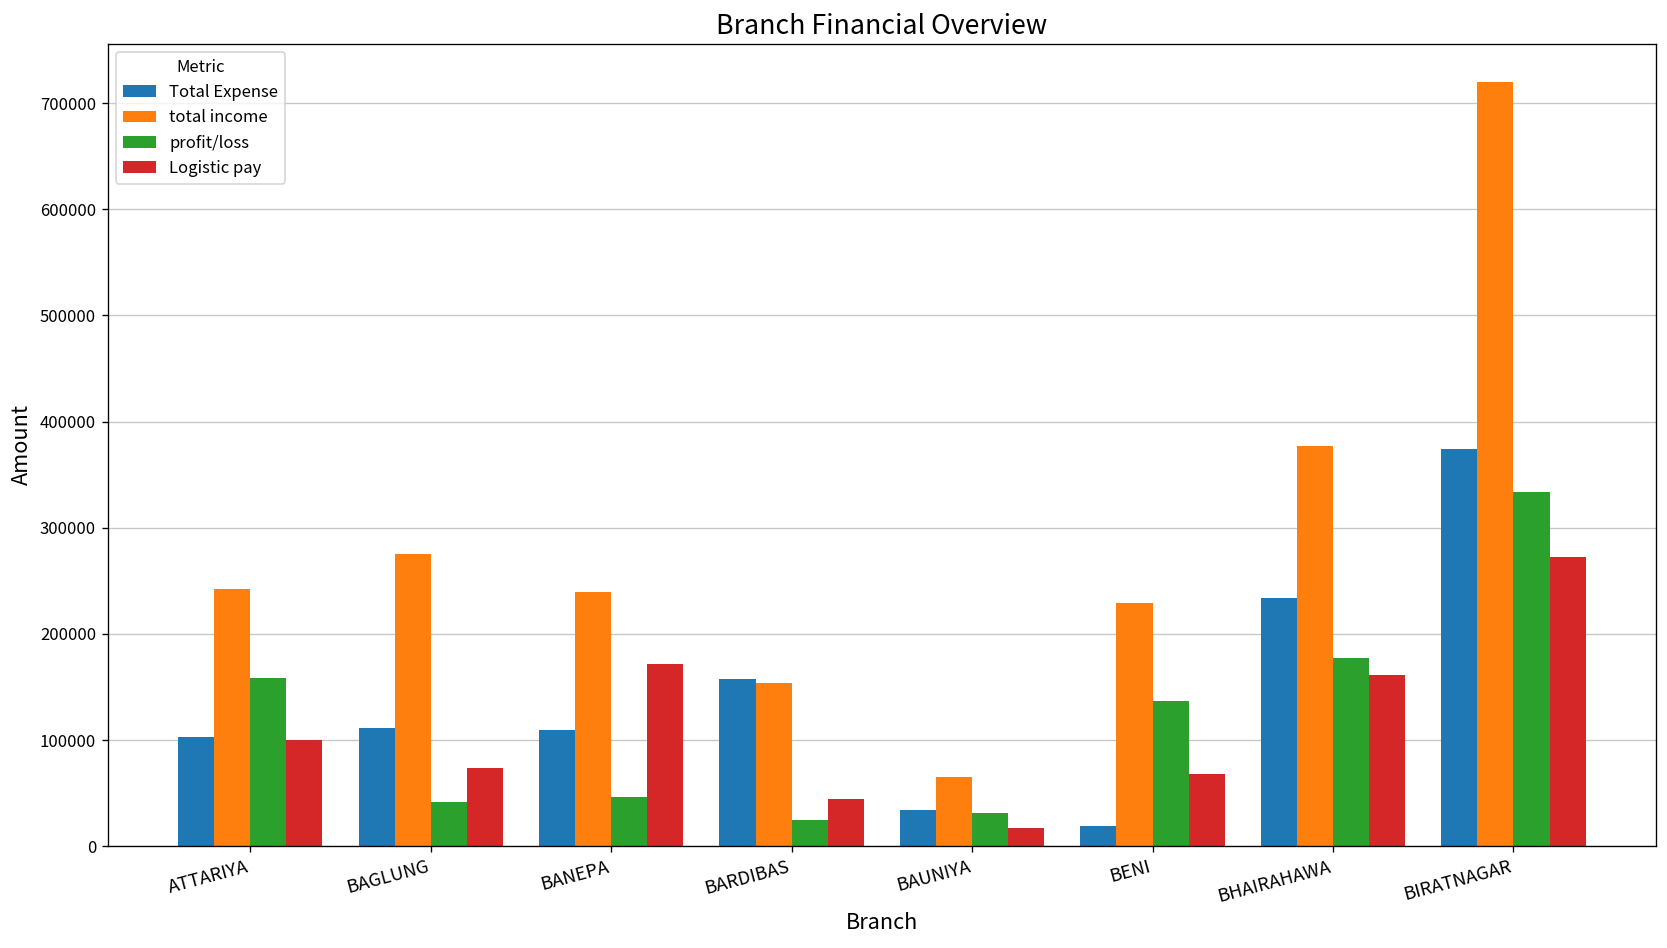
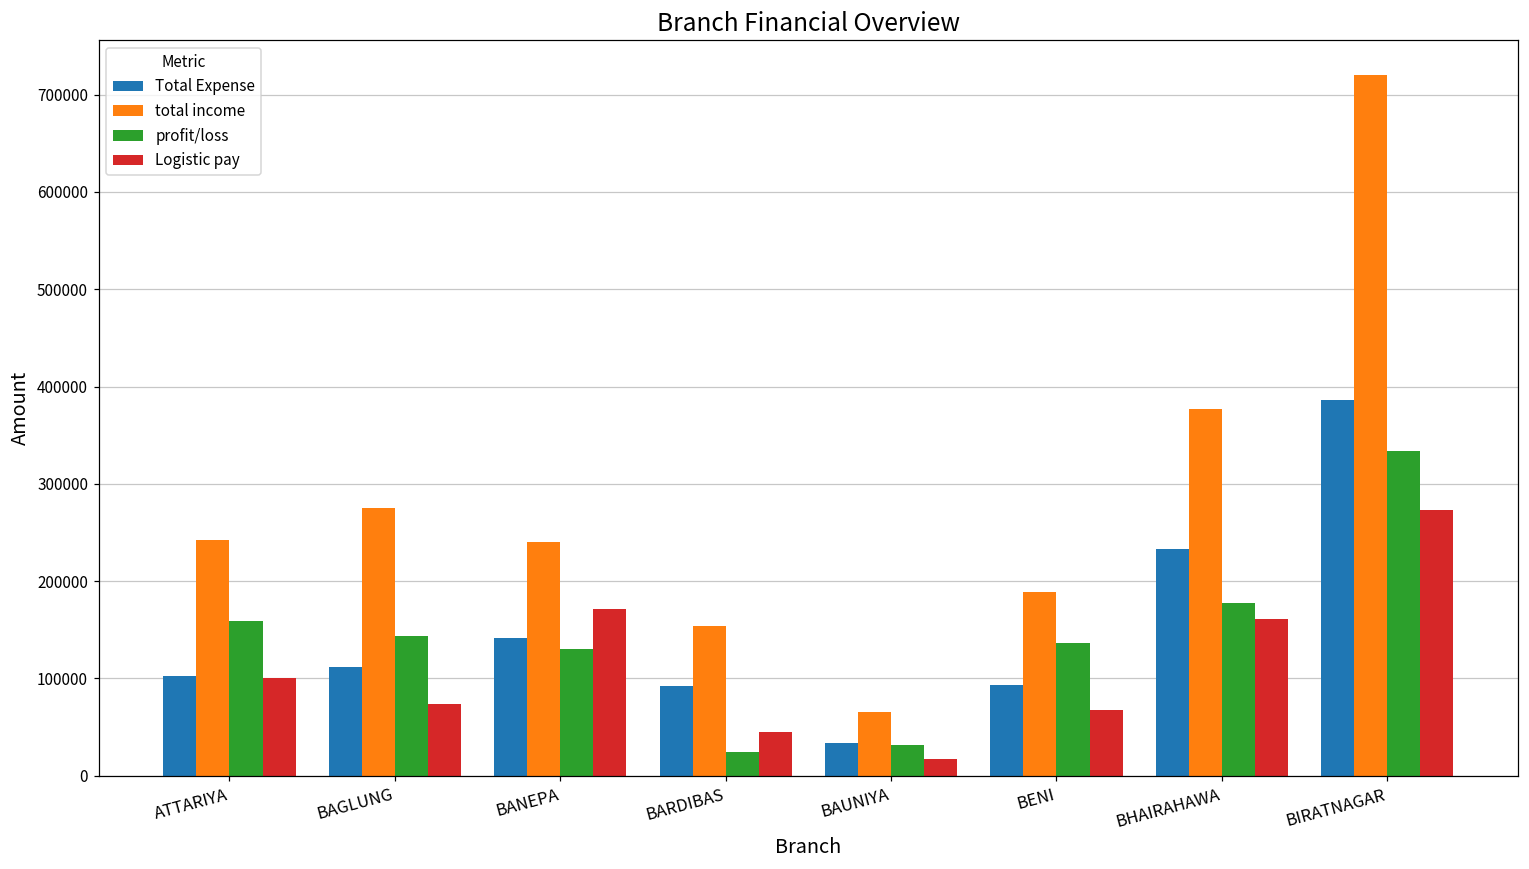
profit/loss, BAGLUNG: 40000 -> 140000
Total Expense, BANEPA: 110000 -> 140000
profit/loss, BANEPA: 50000 -> 130000
Total Expense, BARDIBAS: 160000 -> 90000
Total Expense, BENI: 20000 -> 90000
total income, BENI: 230000 -> 190000
Total Expense, BIRATNAGAR: 370000 -> 390000
